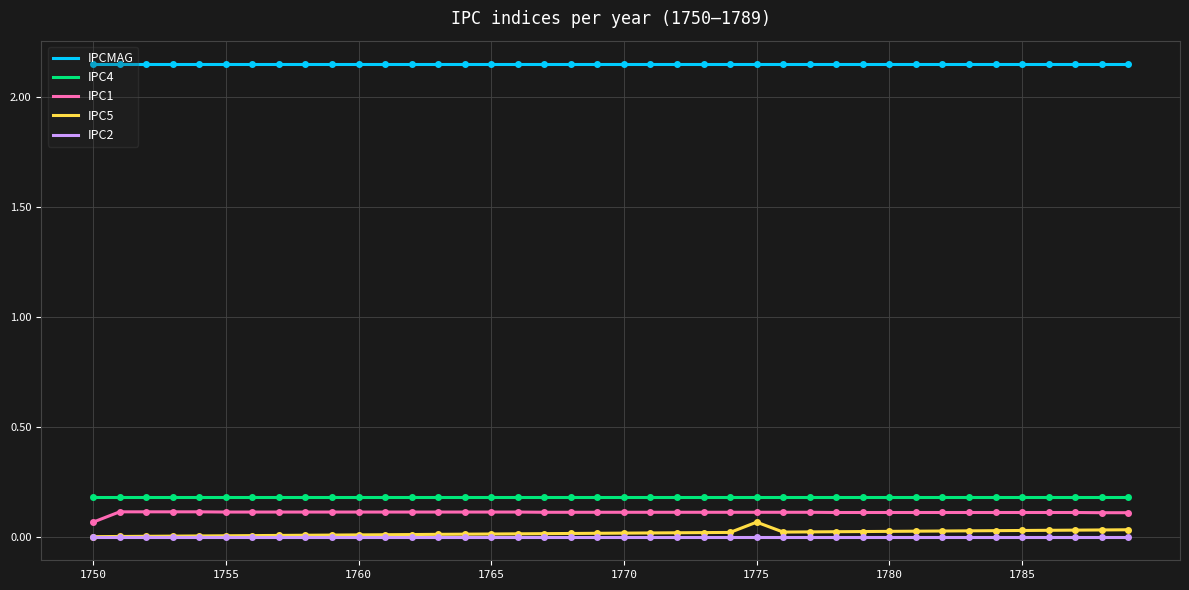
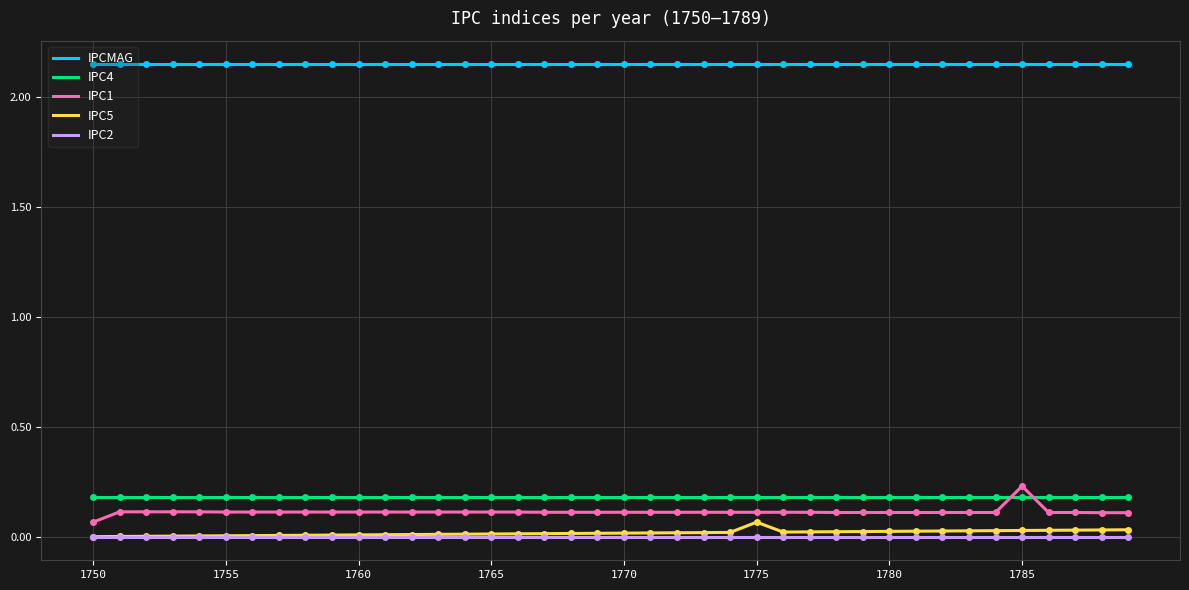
IPC1, 1785: 0.11 -> 0.23
